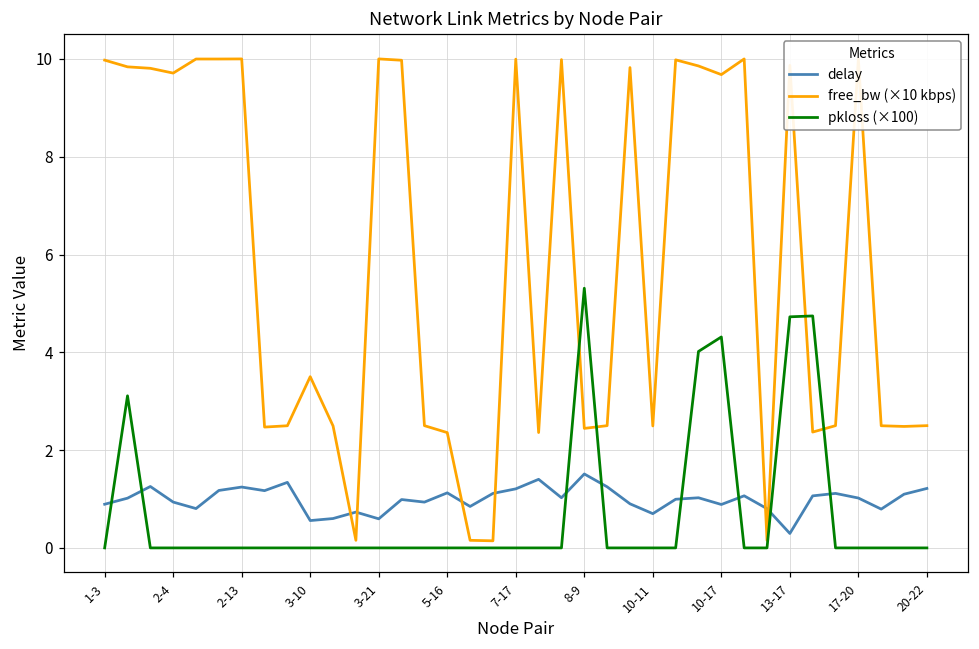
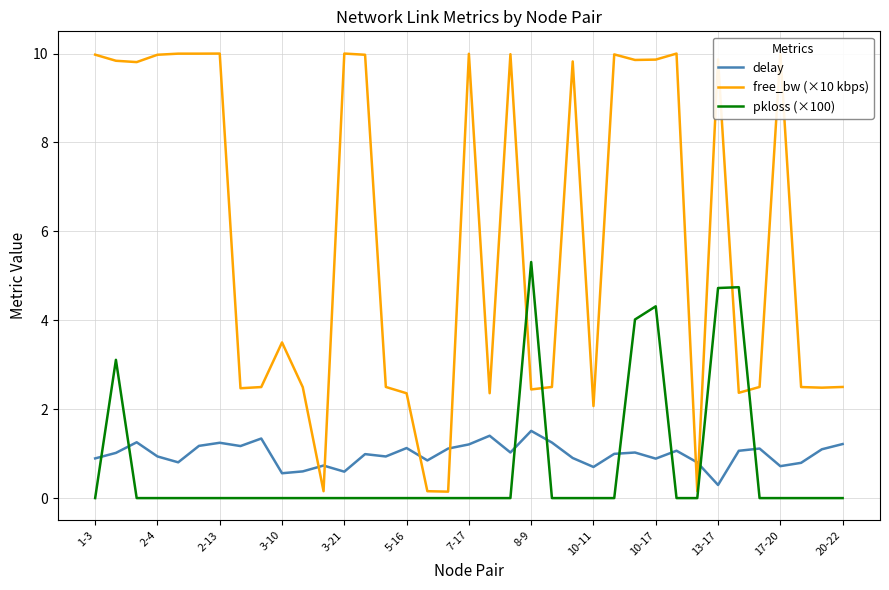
free_bw (×10 kbps), 2-4: 9.7 -> 10.0
free_bw (×10 kbps), 10-11: 2.5 -> 2.1
free_bw (×10 kbps), 10-17: 9.7 -> 9.9
delay, 17-20: 1.0 -> 0.7
